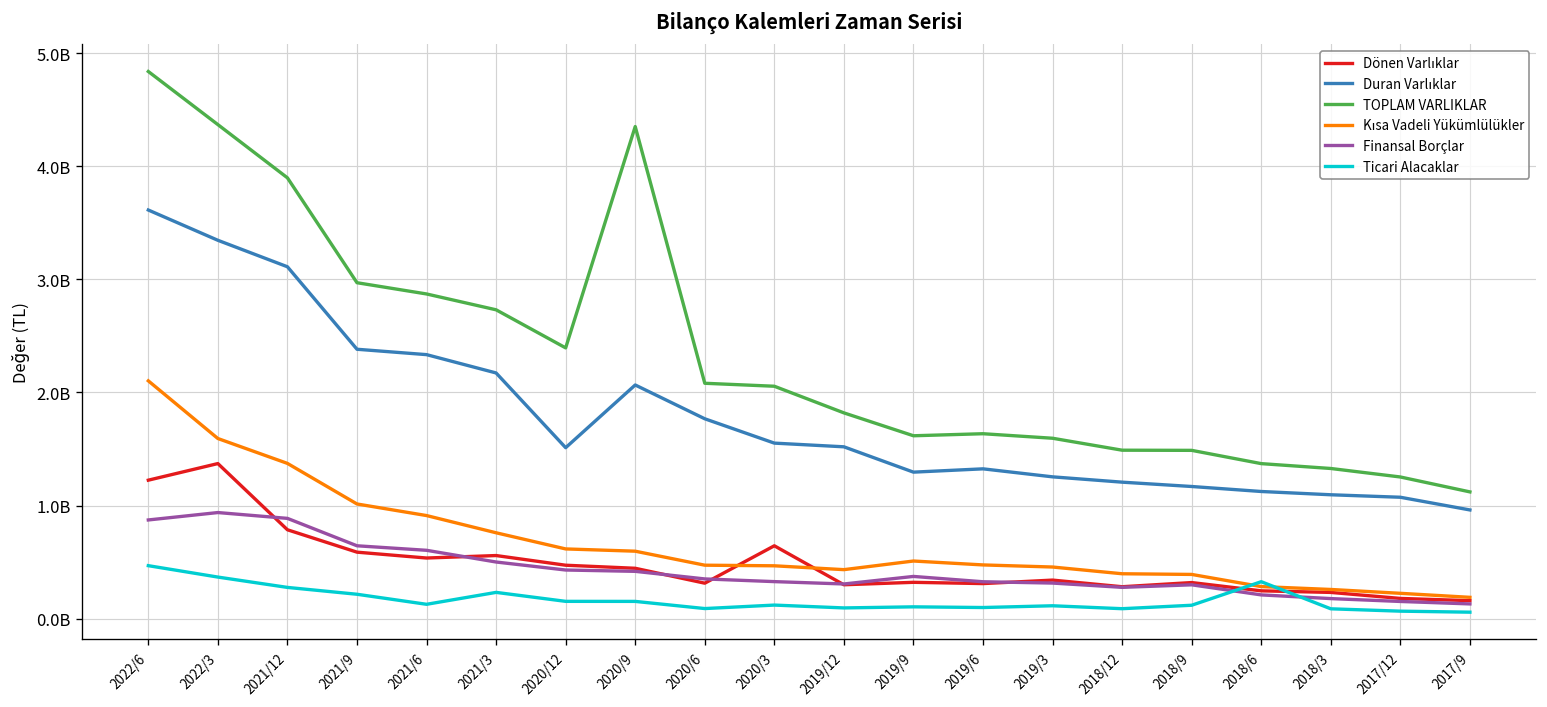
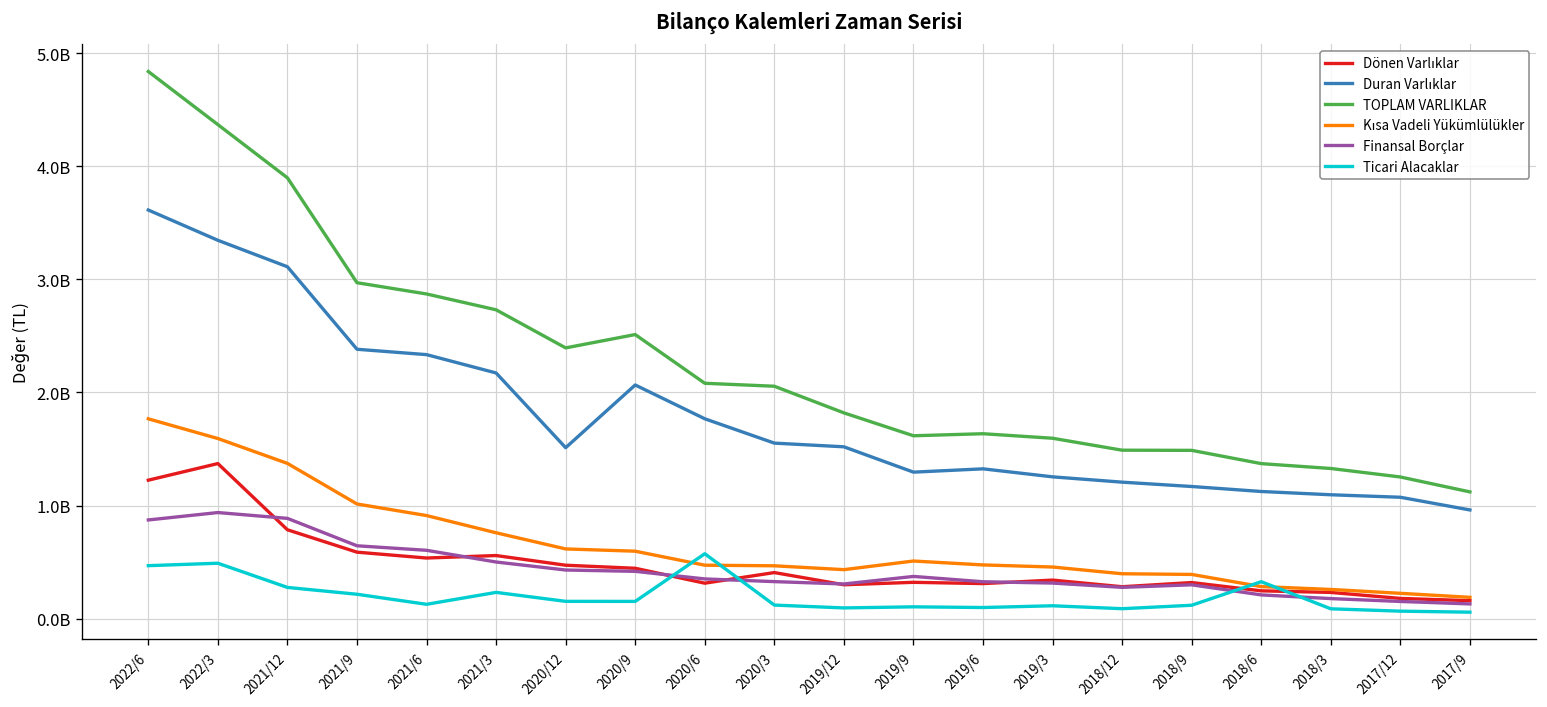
Kısa Vadeli Yükümlülükler, 2022/6: 2100000000 -> 1800000000
Ticari Alacaklar, 2022/3: 400000000 -> 500000000
TOPLAM VARLIKLAR, 2020/9: 4400000000 -> 2500000000
Ticari Alacaklar, 2020/6: 100000000 -> 600000000
Dönen Varlıklar, 2020/3: 600000000 -> 400000000
